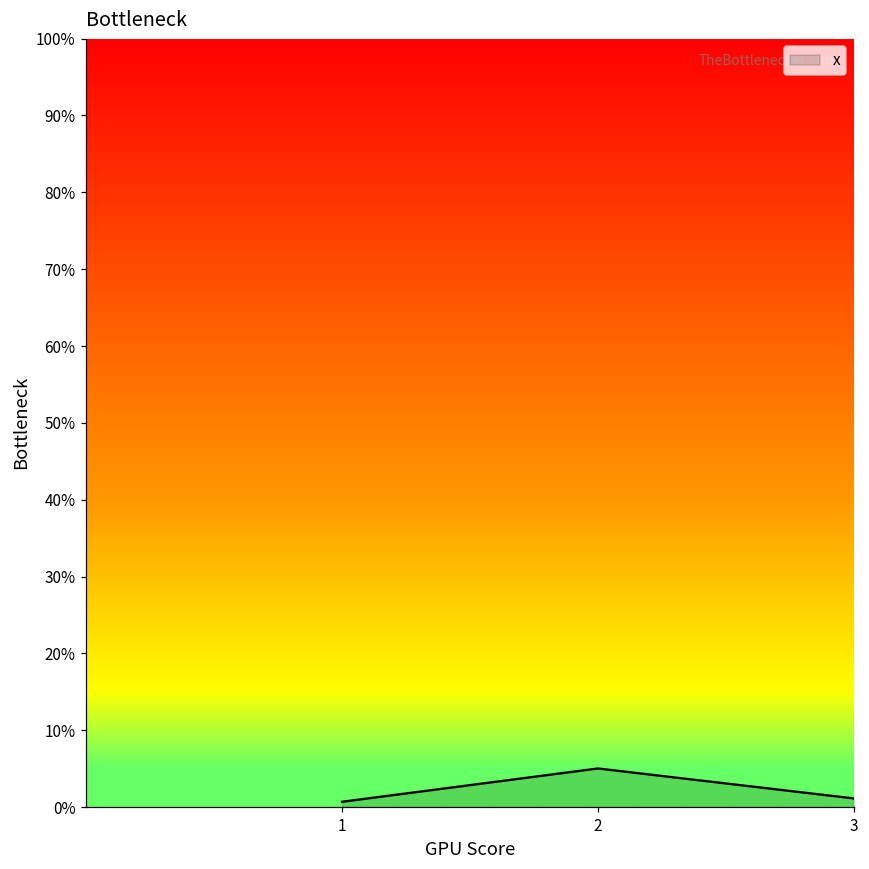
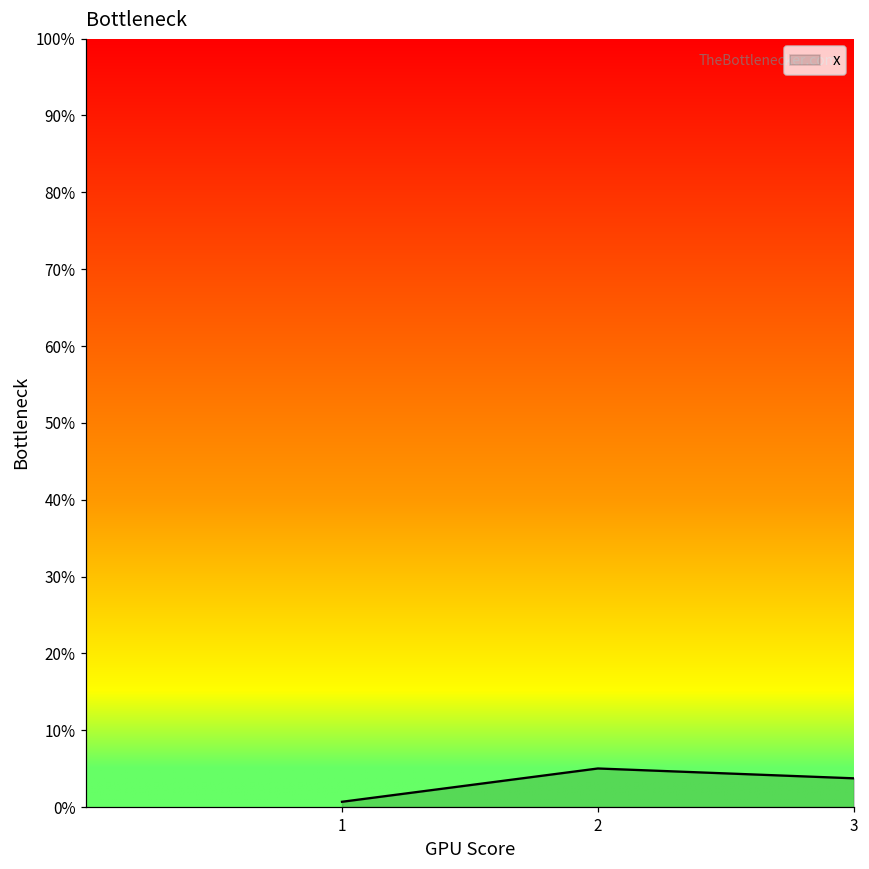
3: 1% -> 4%
